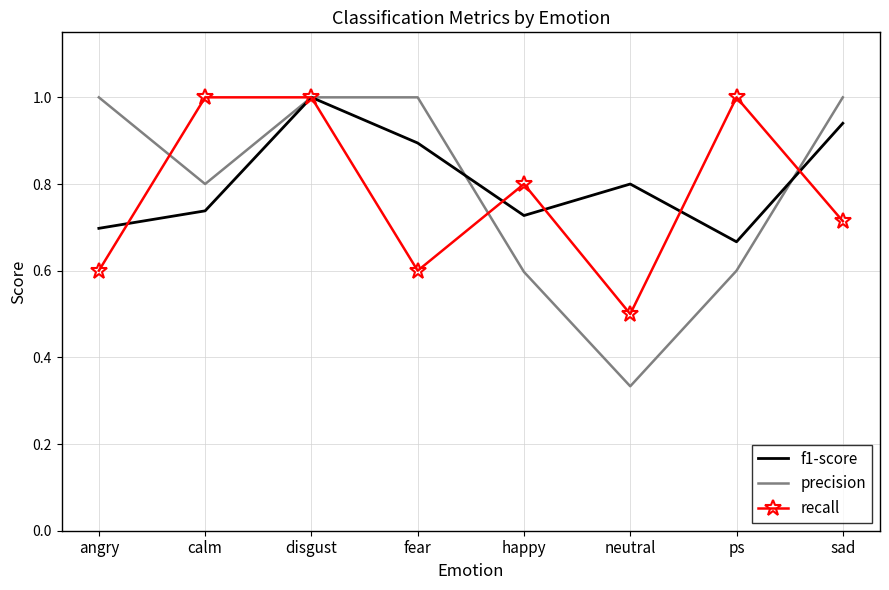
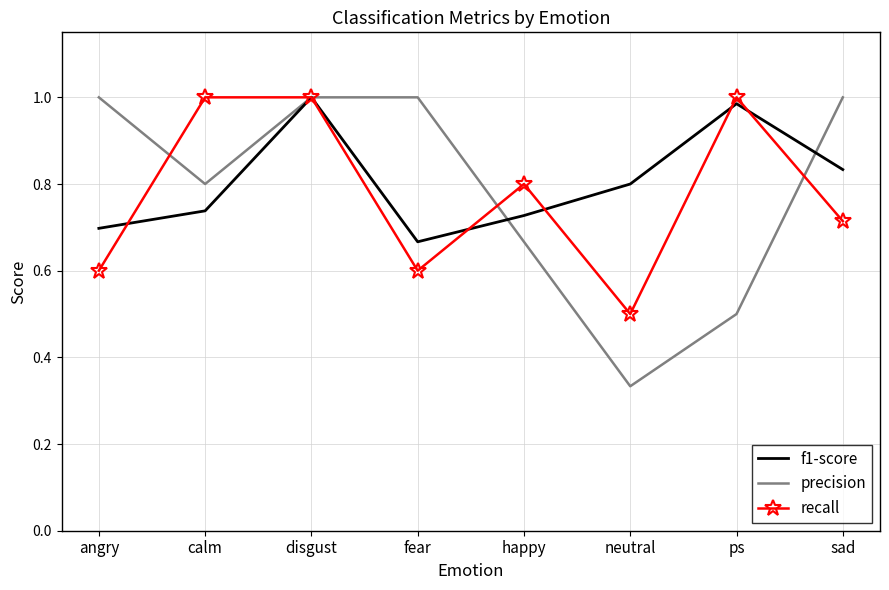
f1-score, fear: 0.89 -> 0.67
precision, happy: 0.60 -> 0.67
f1-score, ps: 0.67 -> 0.99
precision, ps: 0.6 -> 0.5
f1-score, sad: 0.94 -> 0.83
